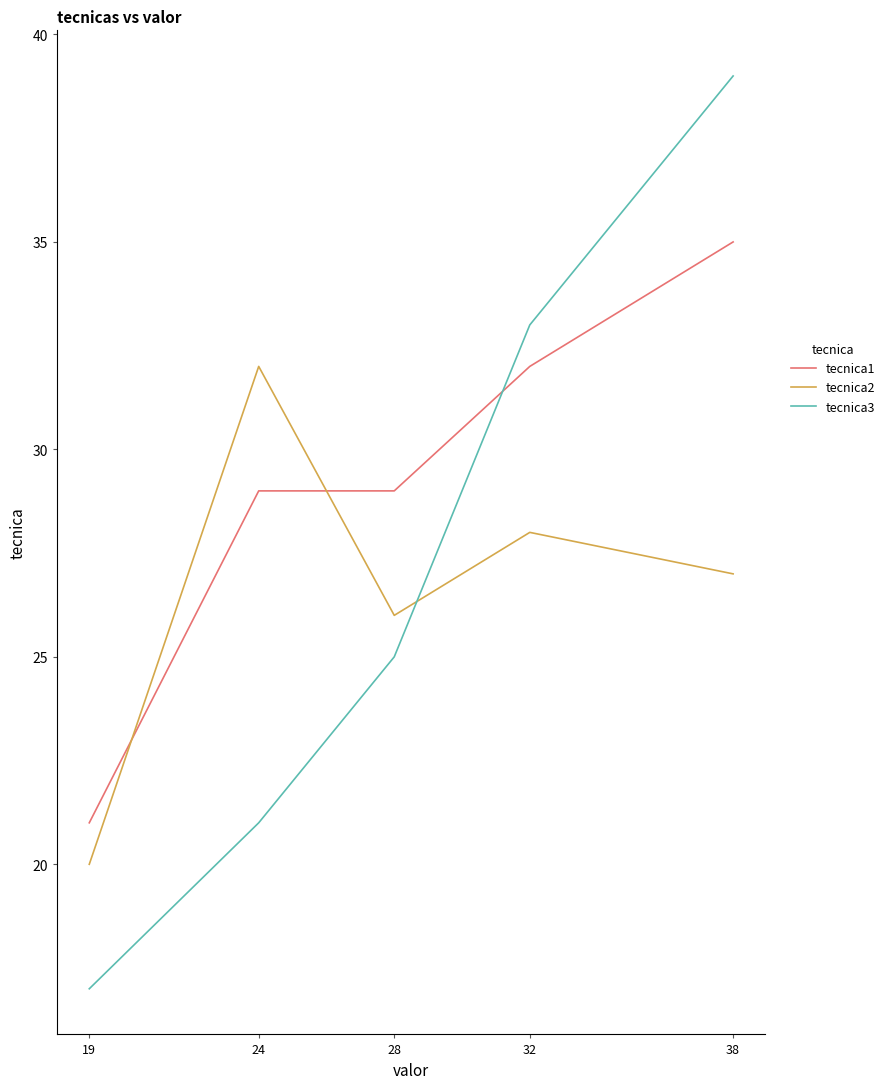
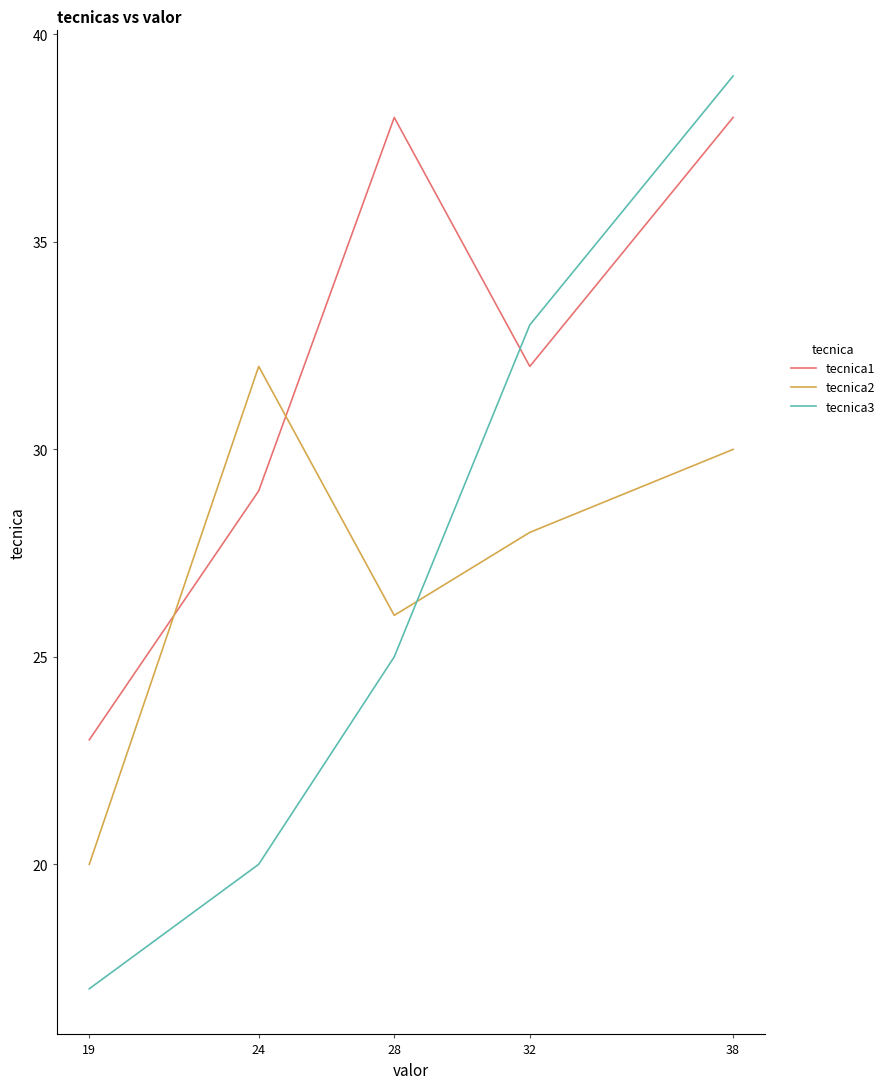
tecnica1, 19: 21 -> 23
tecnica3, 24: 21 -> 20
tecnica1, 28: 29 -> 38
tecnica1, 38: 35 -> 38
tecnica2, 38: 27 -> 30
